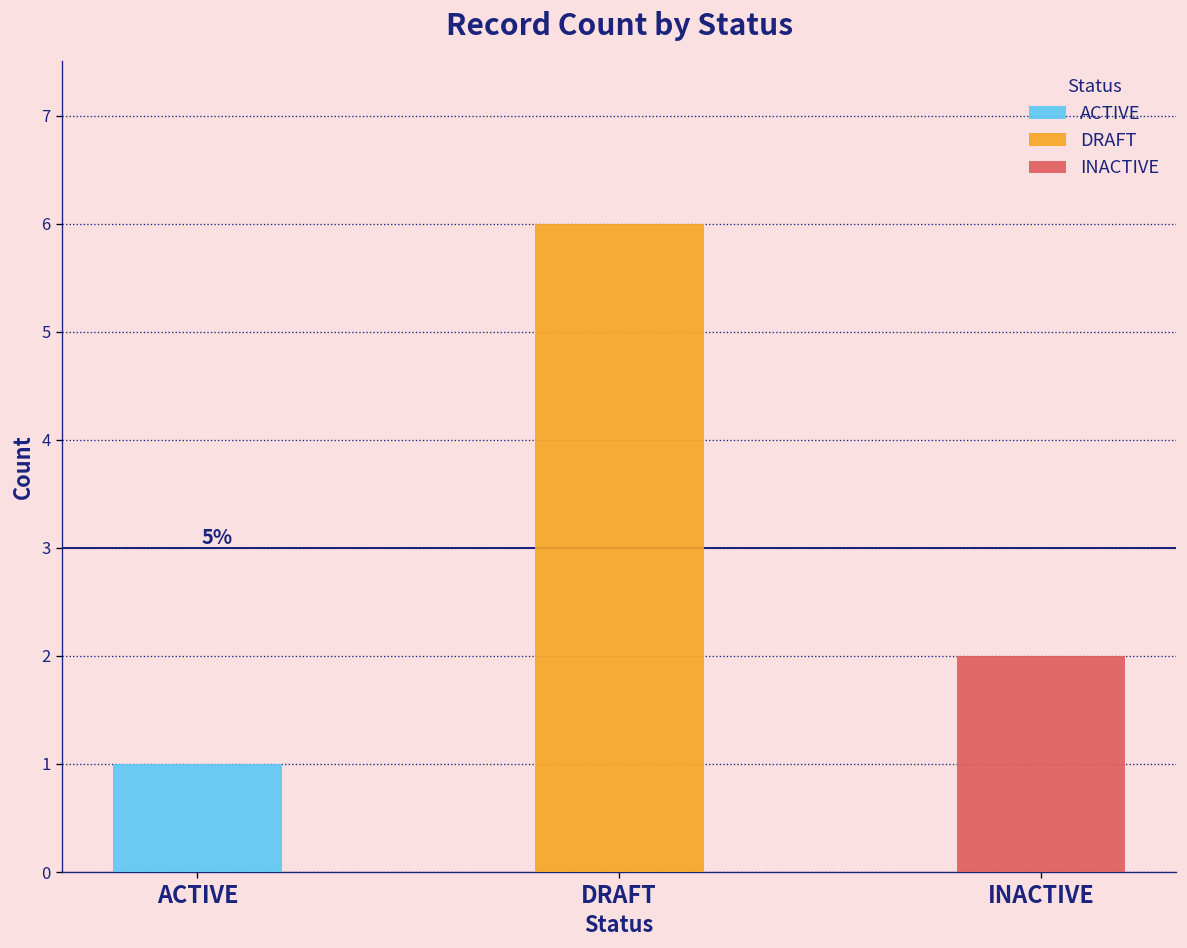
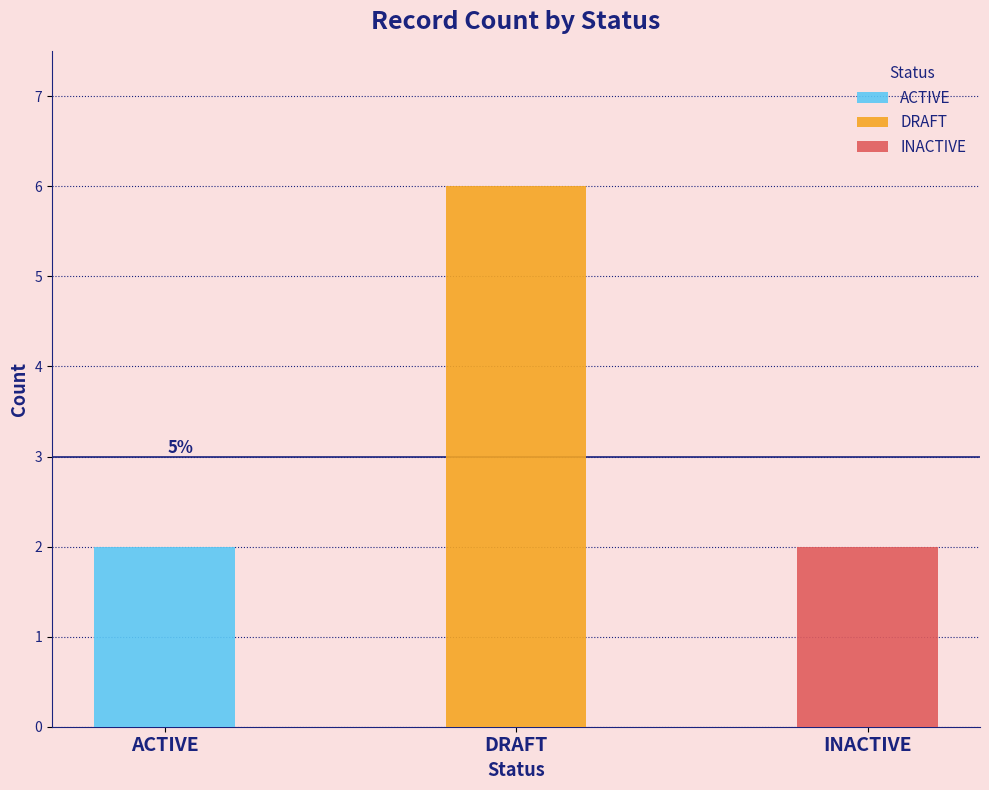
ACTIVE: 1 -> 2
